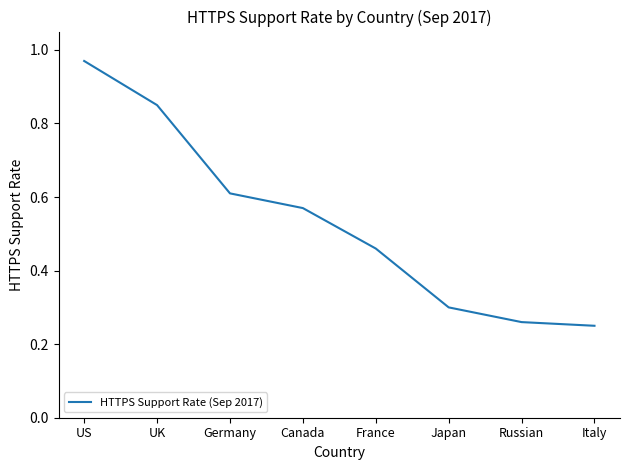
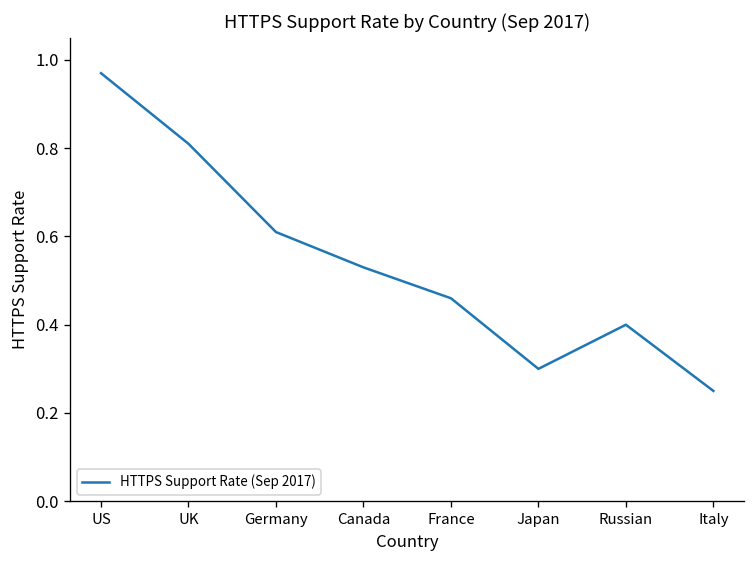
UK: 0.85 -> 0.81
Canada: 0.57 -> 0.53
Russian: 0.26 -> 0.40
